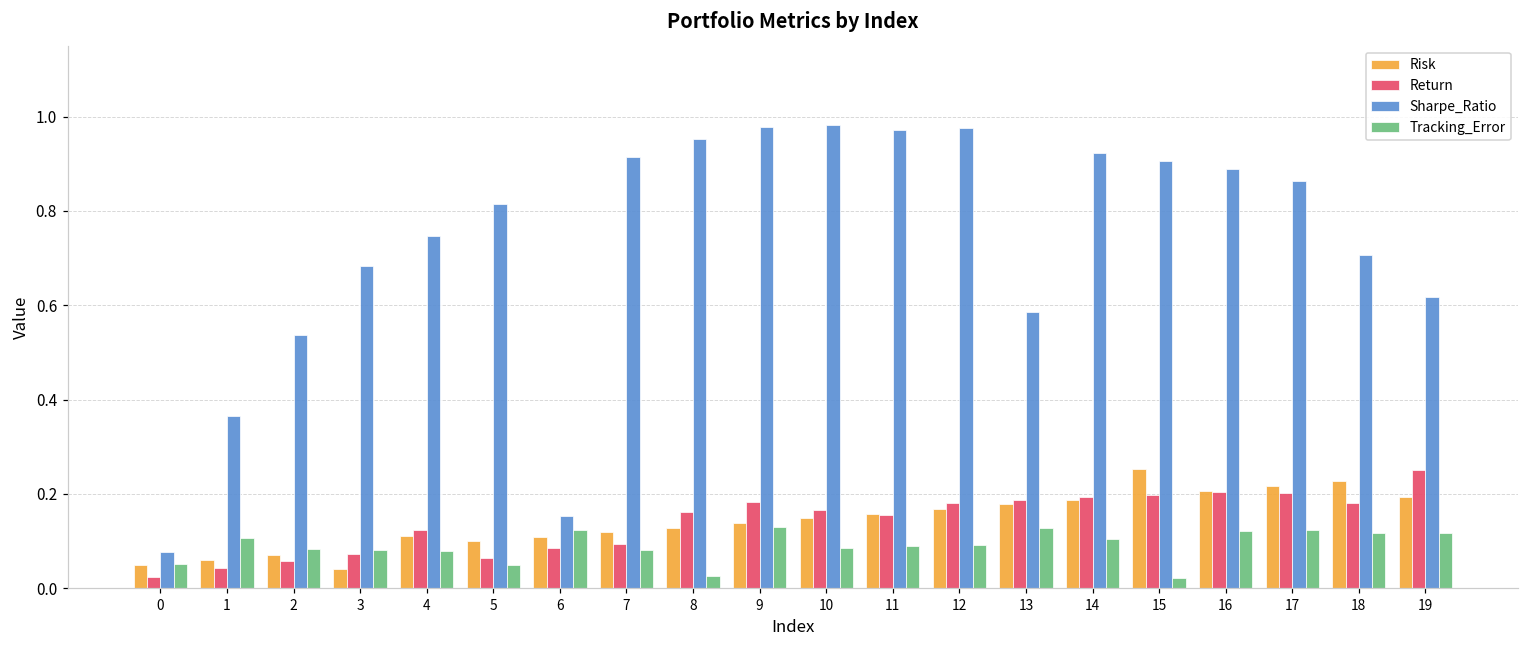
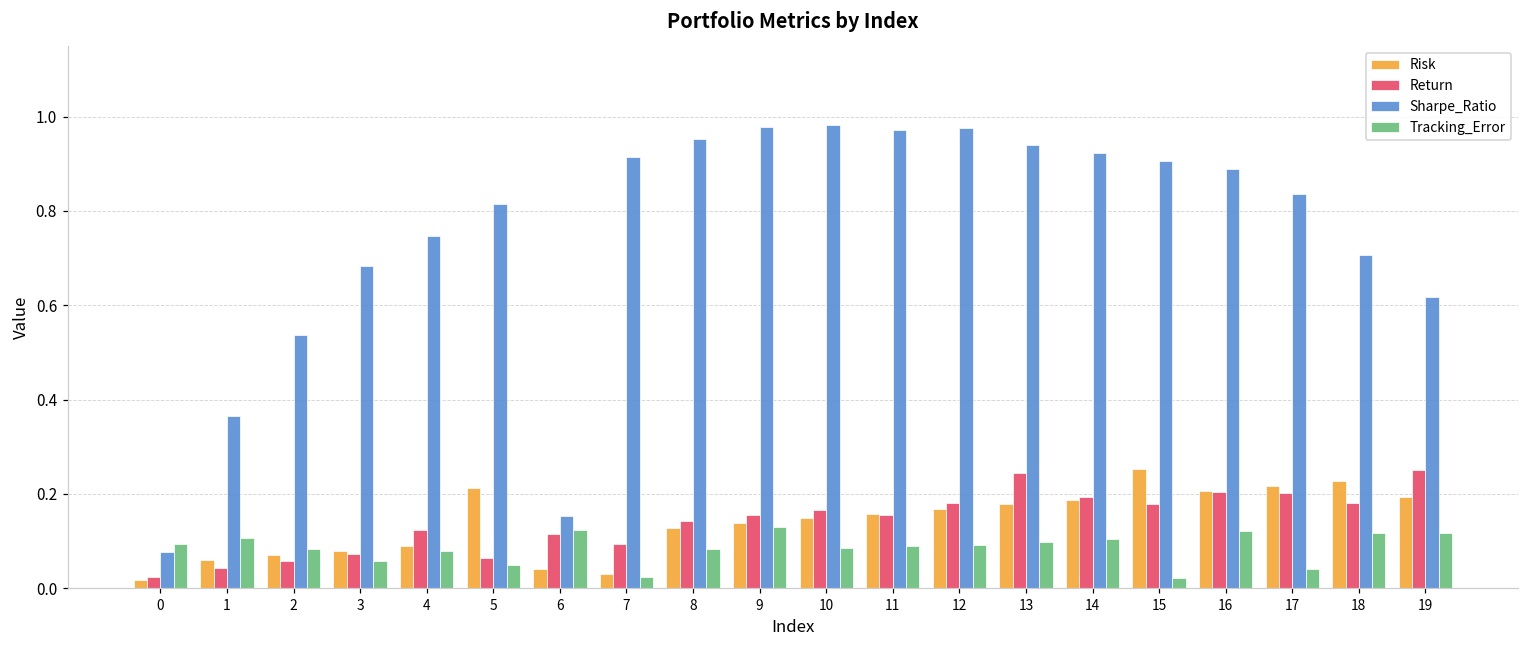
Risk, 0: 0.05 -> 0.02
Tracking_Error, 0: 0.05 -> 0.09
Risk, 3: 0.04 -> 0.08
Tracking_Error, 3: 0.08 -> 0.06
Risk, 4: 0.11 -> 0.09
Risk, 5: 0.10 -> 0.21
Risk, 6: 0.11 -> 0.04
Return, 6: 0.09 -> 0.11
Risk, 7: 0.12 -> 0.03
Tracking_Error, 7: 0.08 -> 0.02
Return, 8: 0.16 -> 0.14
Tracking_Error, 8: 0.03 -> 0.08
Return, 9: 0.18 -> 0.16
Return, 13: 0.19 -> 0.24
Sharpe_Ratio, 13: 0.59 -> 0.94
Tracking_Error, 13: 0.13 -> 0.10
Return, 15: 0.20 -> 0.18
Sharpe_Ratio, 17: 0.86 -> 0.84
Tracking_Error, 17: 0.12 -> 0.04
